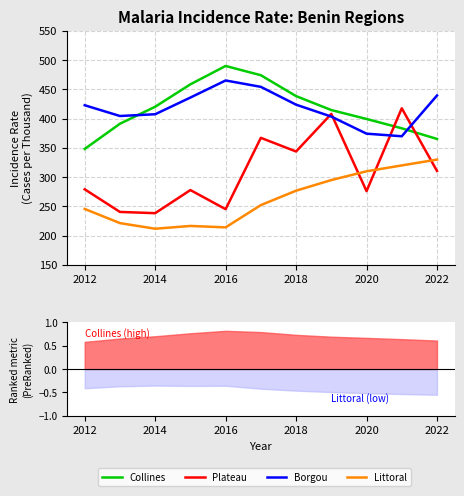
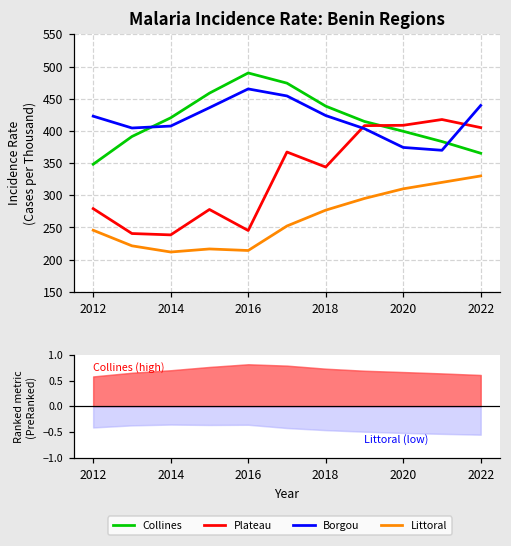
Malaria Incidence Rate: Benin Regions, Plateau, 2020: 280 -> 410
Malaria Incidence Rate: Benin Regions, Plateau, 2022: 310 -> 410
